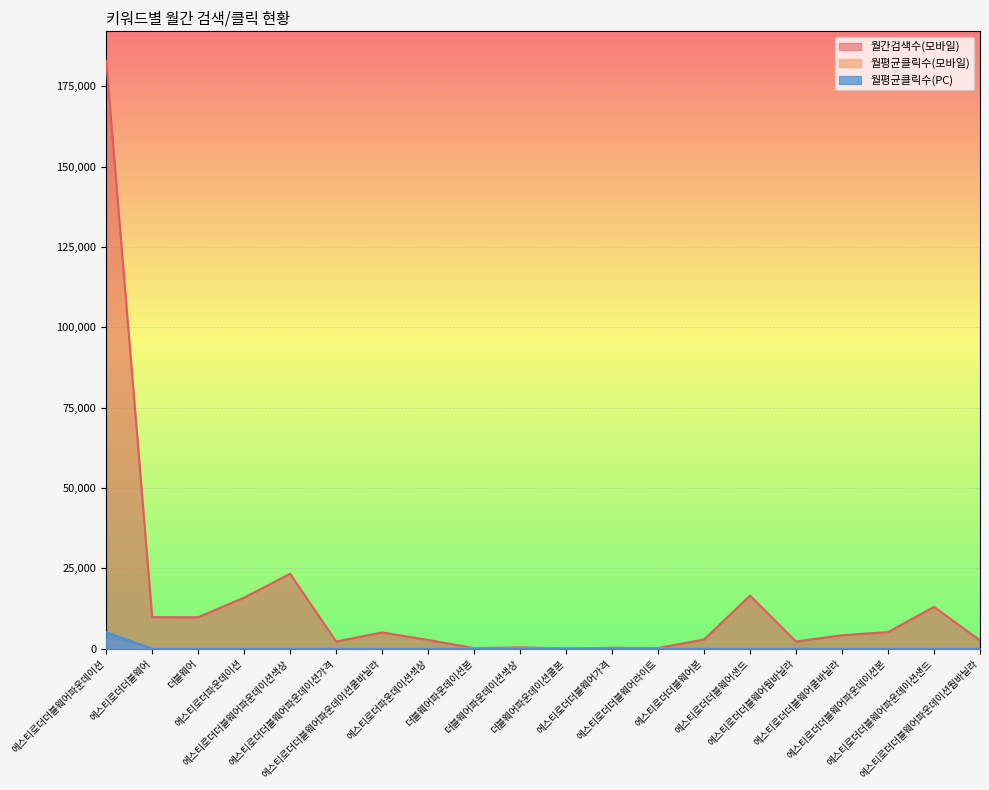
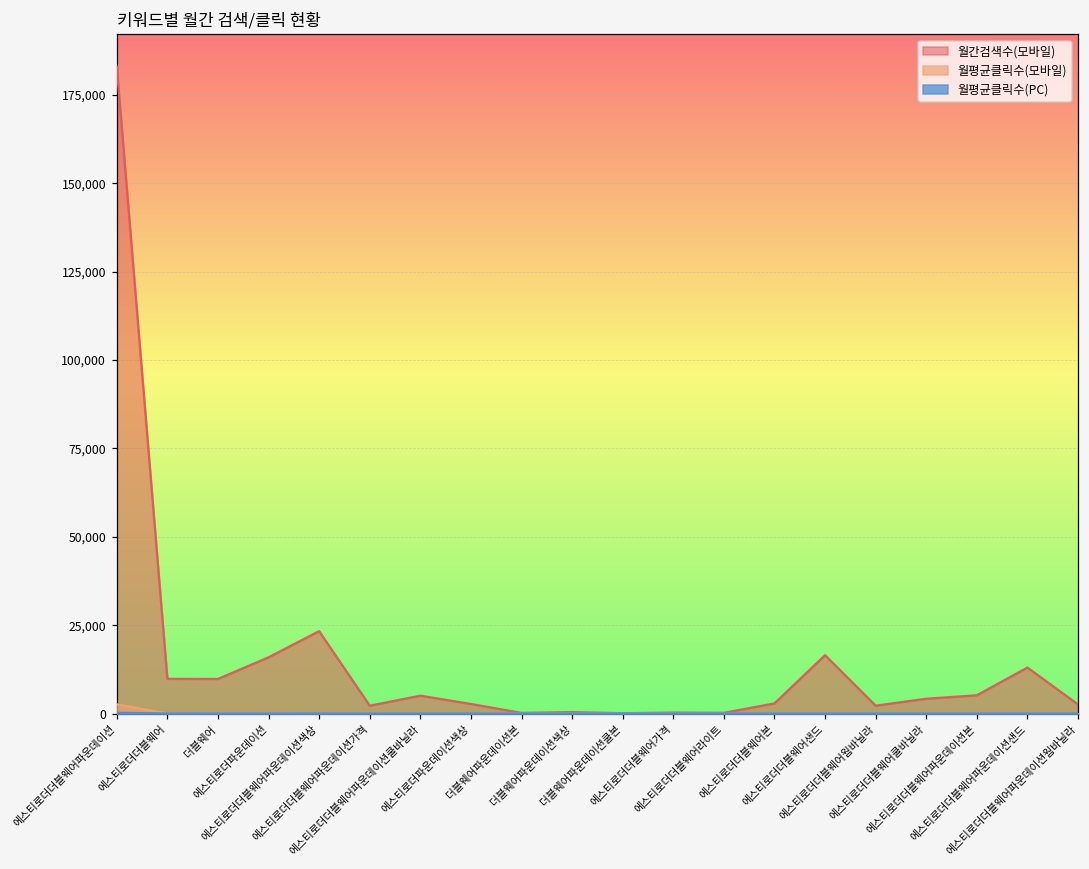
월평균클릭수(PC), 에스티로더더블웨어파운데이션: 5,000 -> 0
